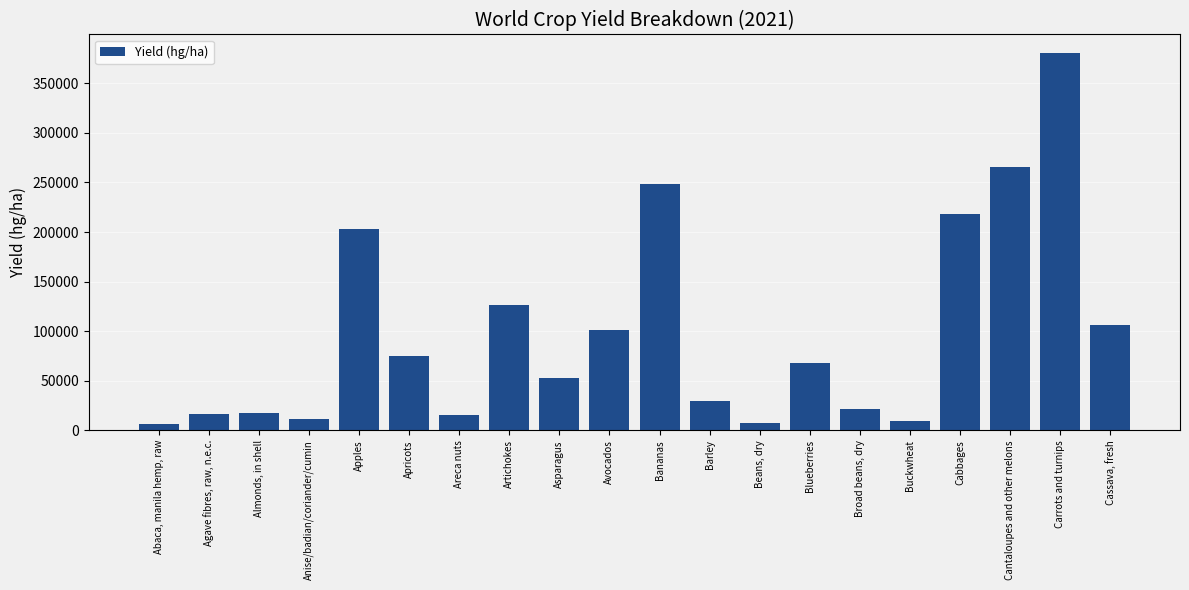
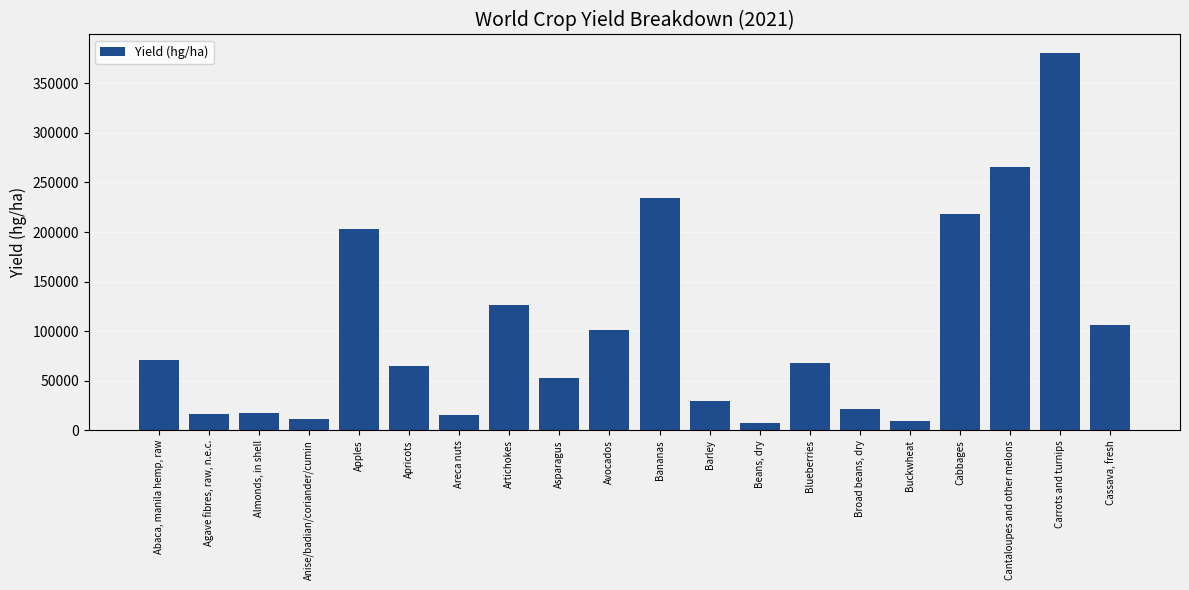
Abaca, manila hemp, raw: 10000 -> 70000
Apricots: 80000 -> 60000
Bananas: 250000 -> 230000
